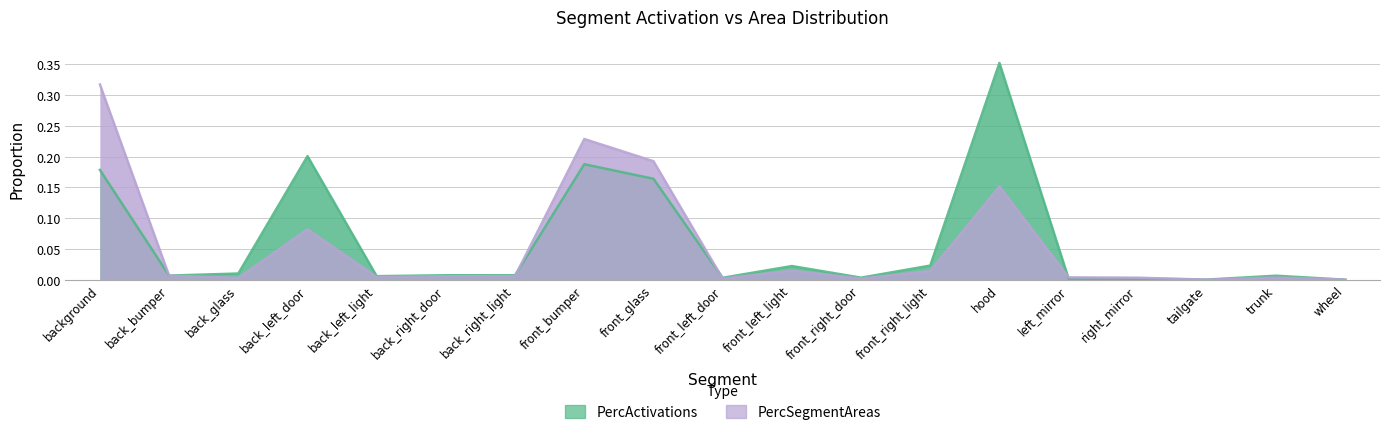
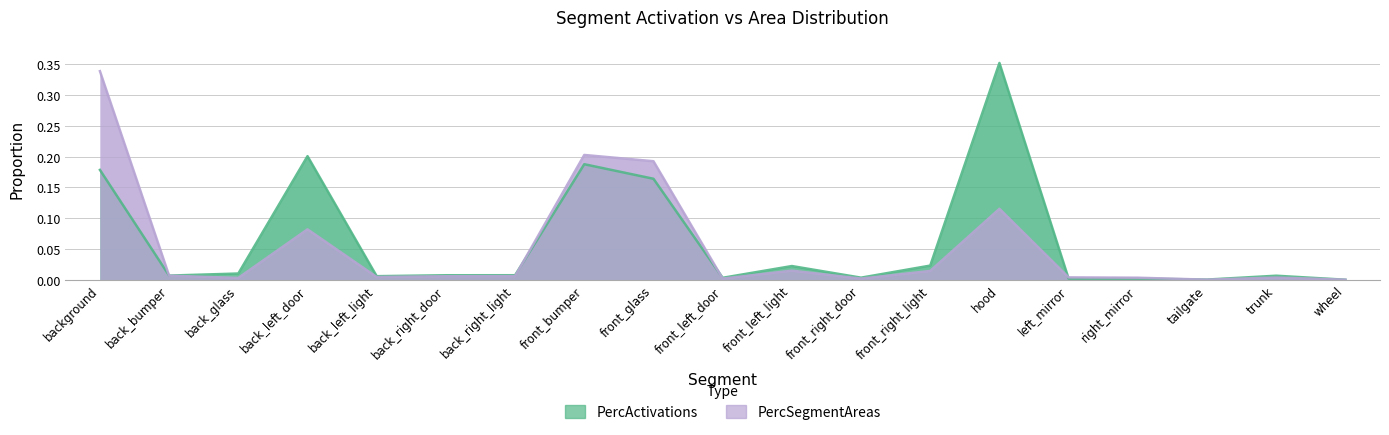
PercSegmentAreas, background: 0.32 -> 0.34
PercSegmentAreas, front_bumper: 0.23 -> 0.20
PercSegmentAreas, hood: 0.15 -> 0.12
